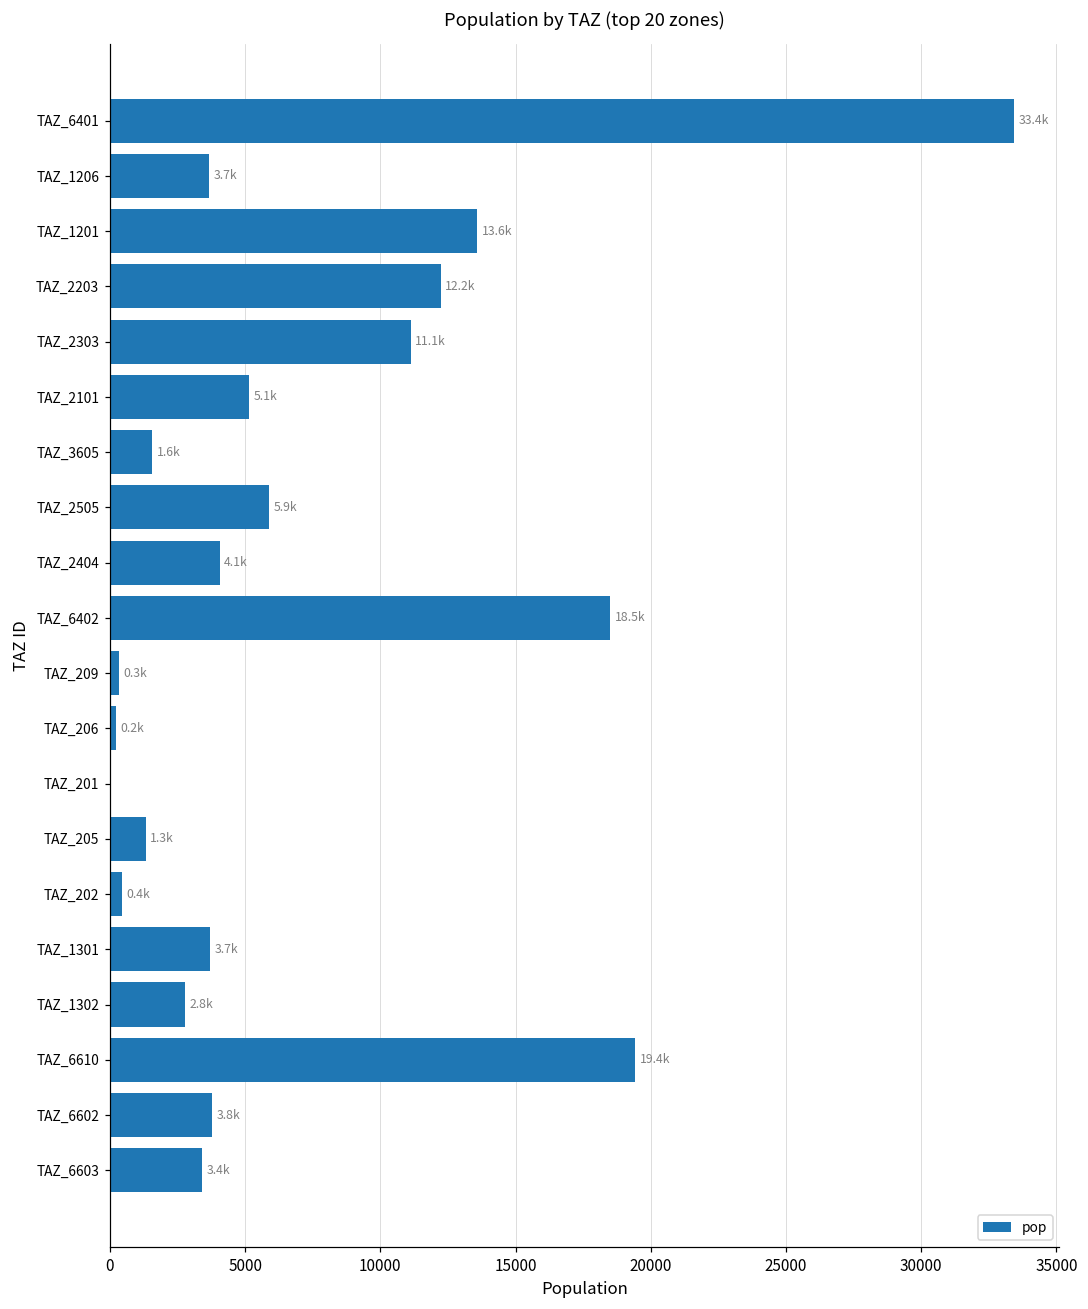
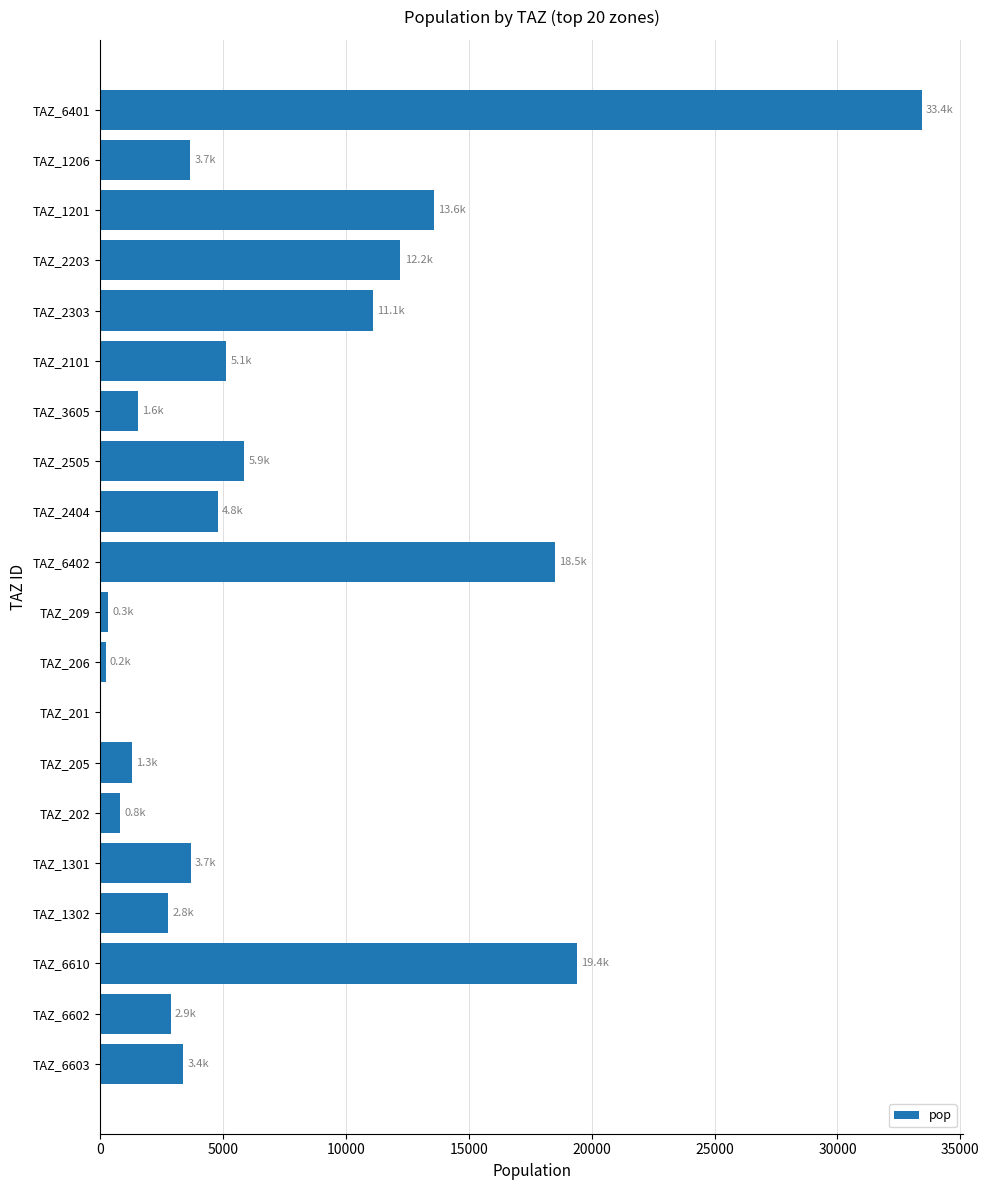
TAZ_2404: 4.1k -> 4.8k
TAZ_202: 0.4k -> 0.8k
TAZ_6602: 3.8k -> 2.9k
